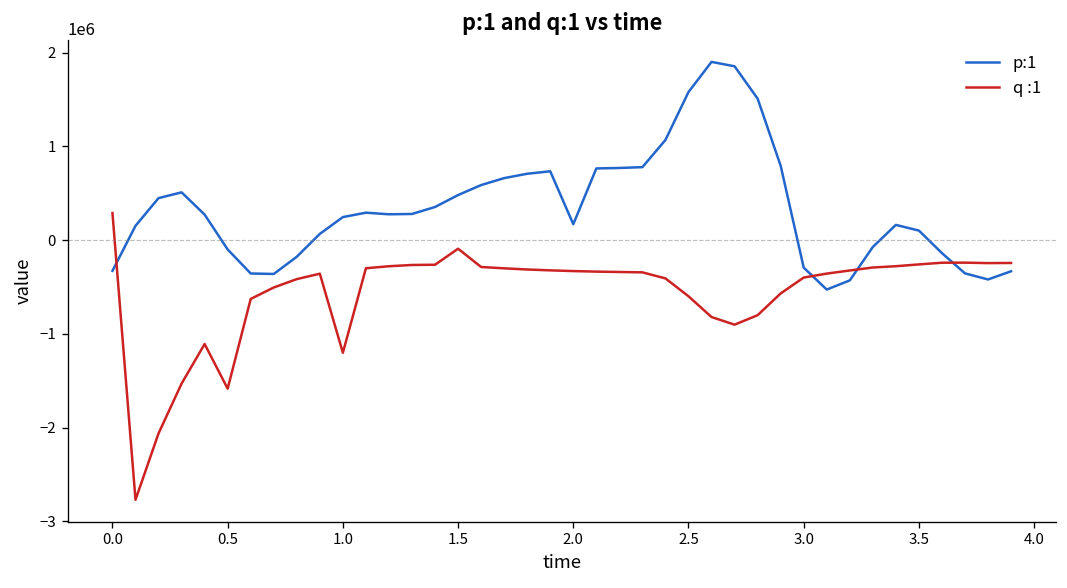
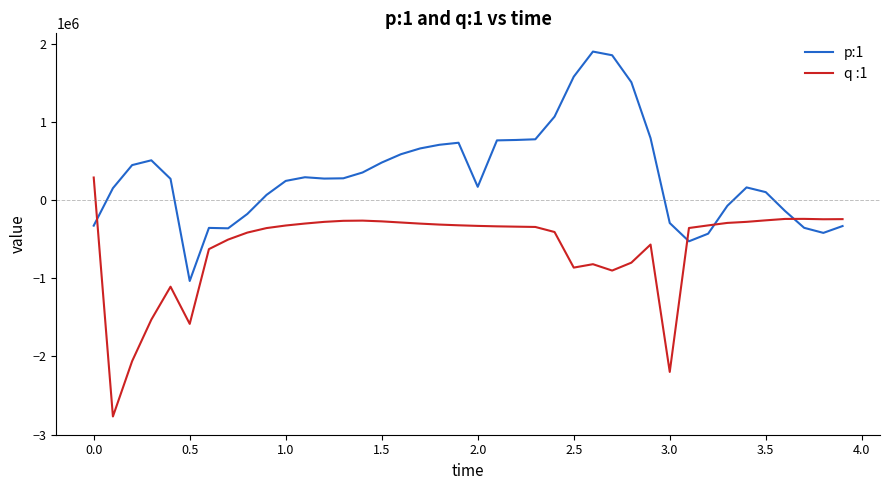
p:1, 0.5: -100000 -> -1000000
q :1, 1.0: -1200000 -> -300000
q :1, 1.5: -100000 -> -300000
q :1, 2.5: -600000 -> -900000
q :1, 3.0: -400000 -> -2200000
